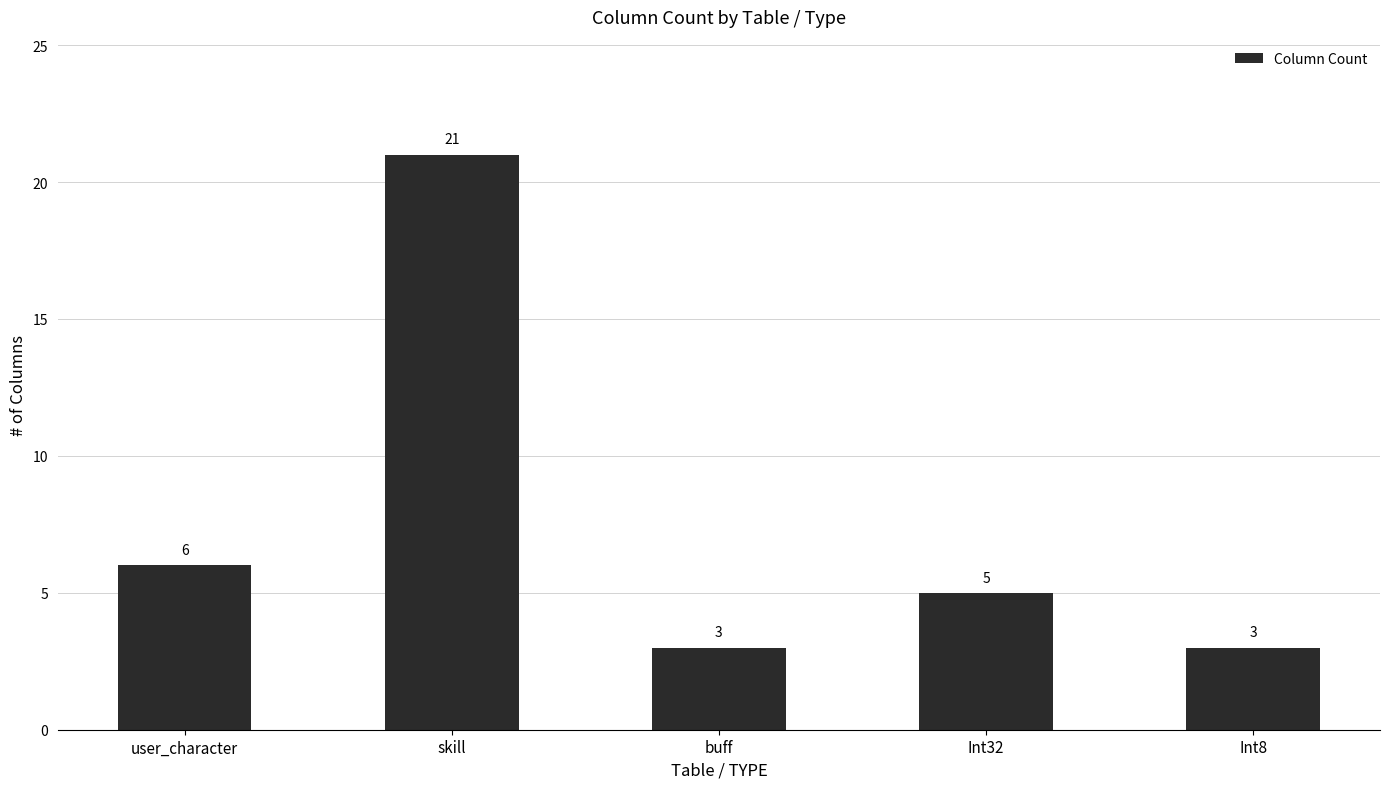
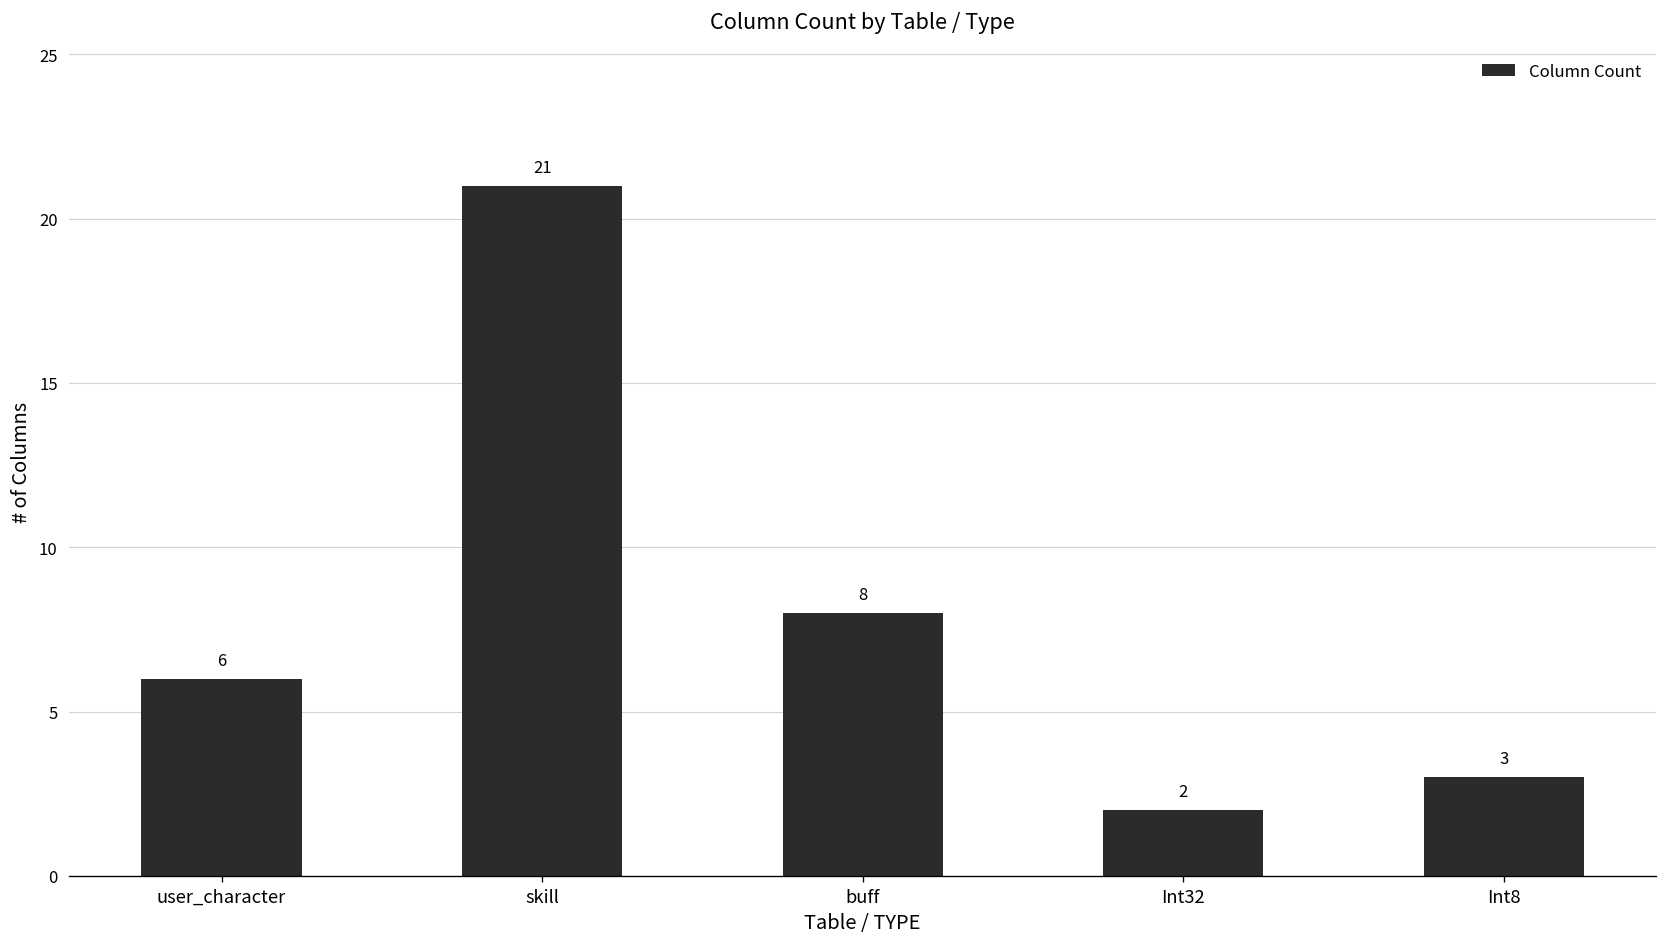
buff: 3 -> 8
Int32: 5 -> 2
